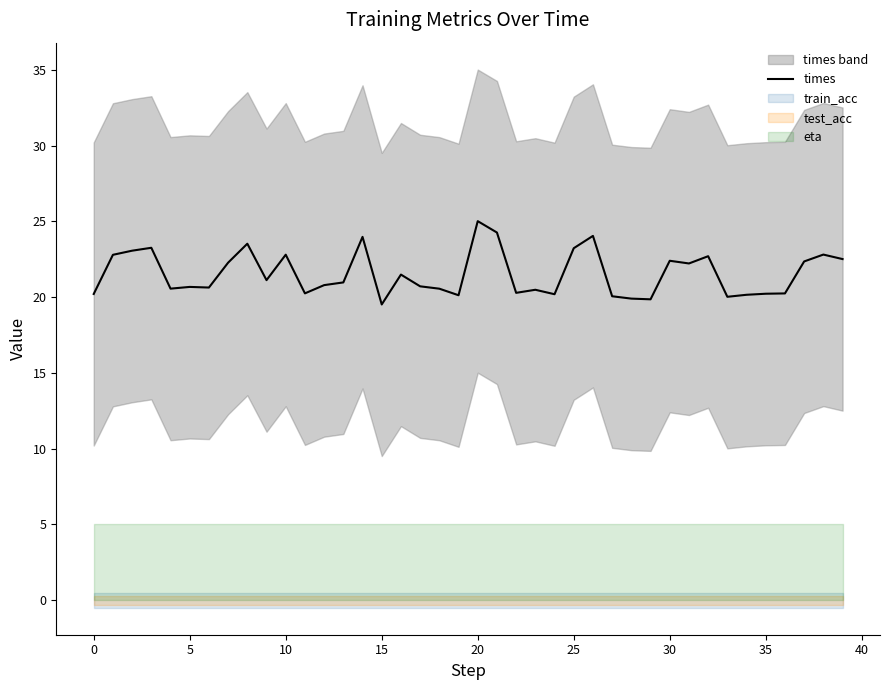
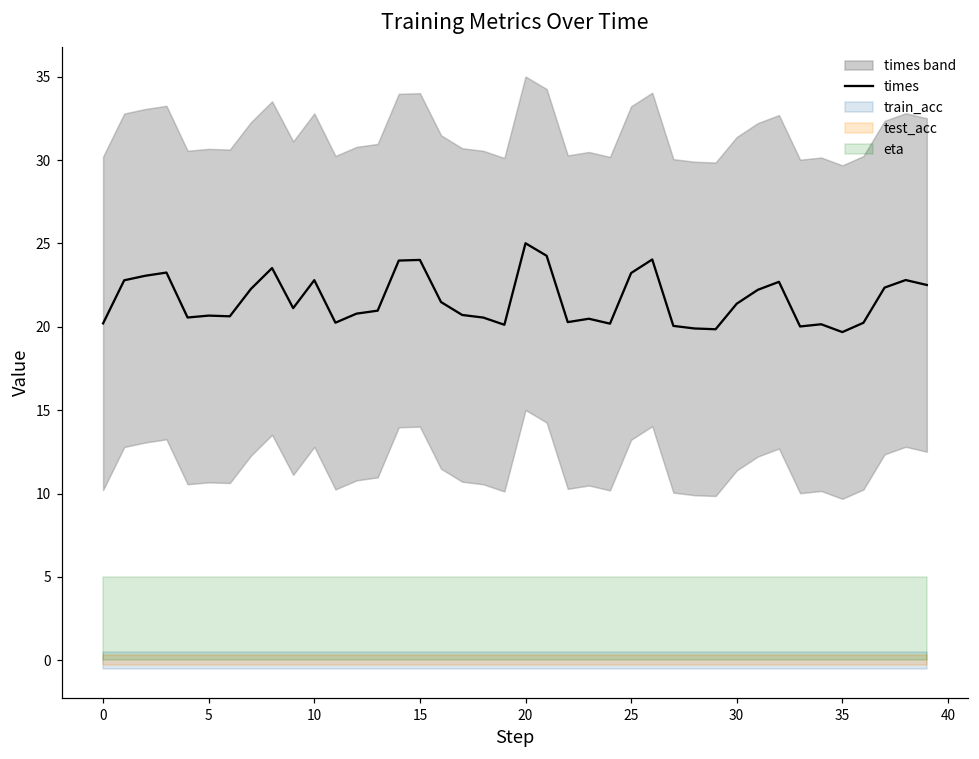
times, 15: 19.5 -> 24.0
times, 30: 22.4 -> 21.4
times, 35: 20.2 -> 19.7
